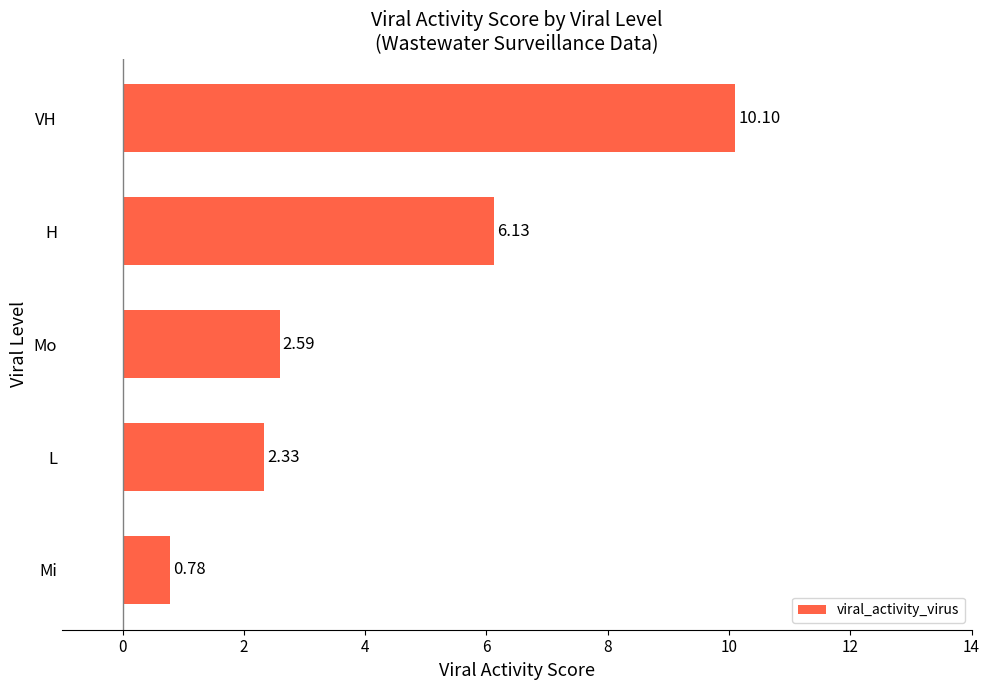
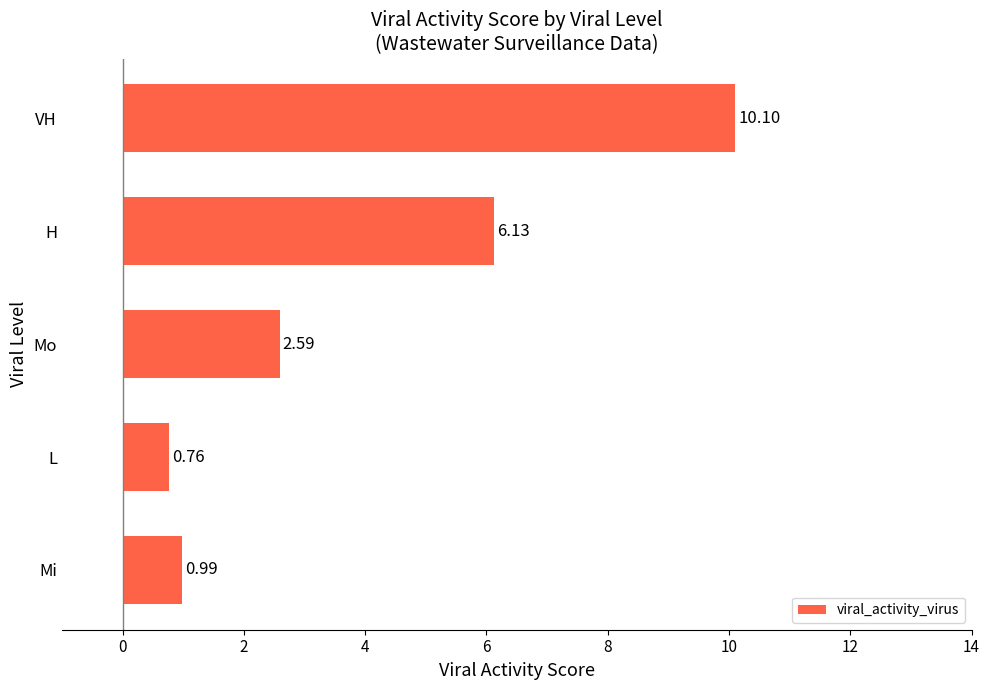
L: 2.33 -> 0.76
Mi: 0.78 -> 0.99
